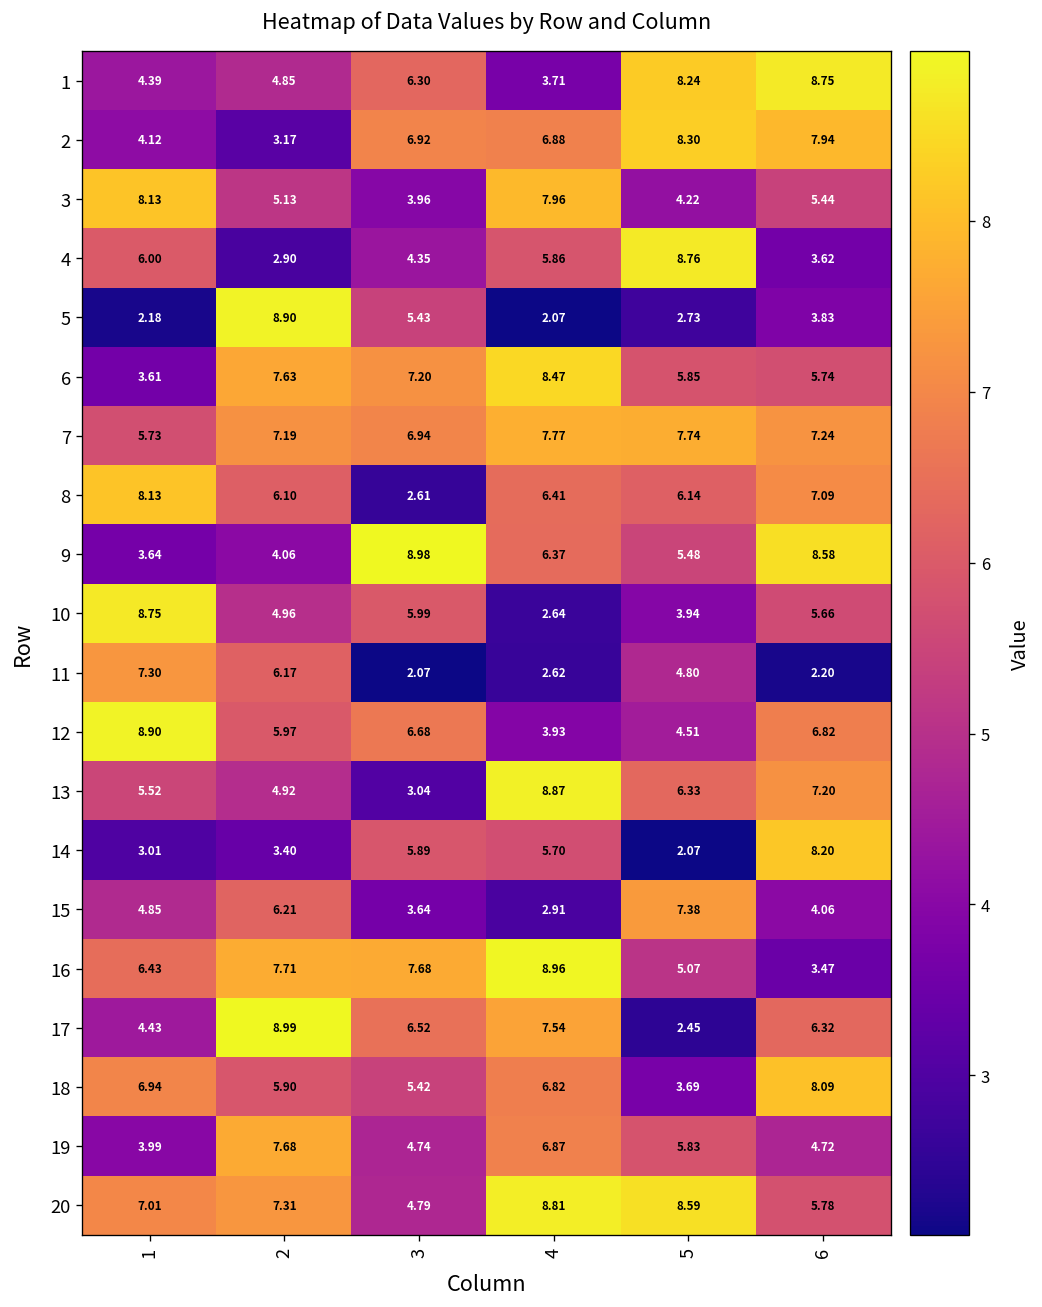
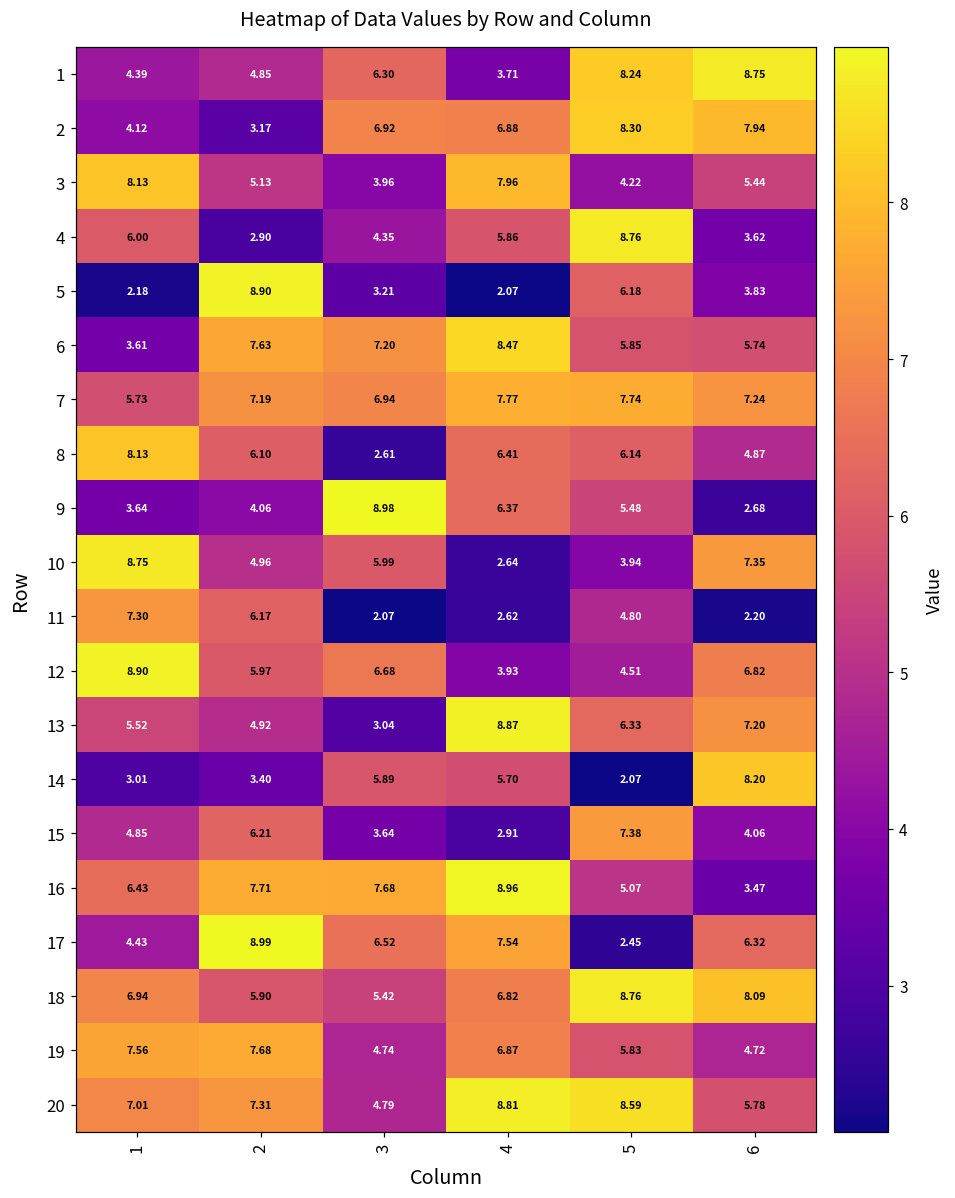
5, 3: 5.43 -> 3.21
5, 5: 2.73 -> 6.18
8, 6: 7.09 -> 4.87
9, 6: 8.58 -> 2.68
10, 6: 5.66 -> 7.35
18, 5: 3.69 -> 8.76
19, 1: 3.99 -> 7.56
